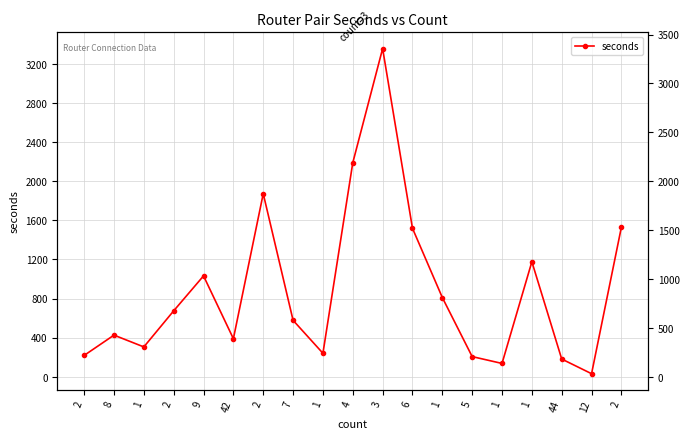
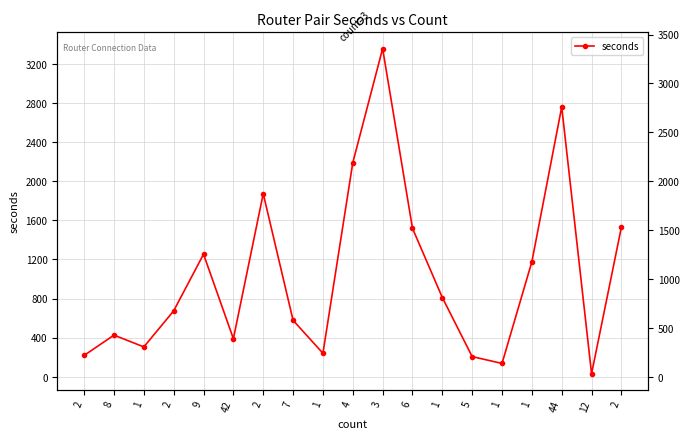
9: 1000 -> 1300
44: 200 -> 2800
